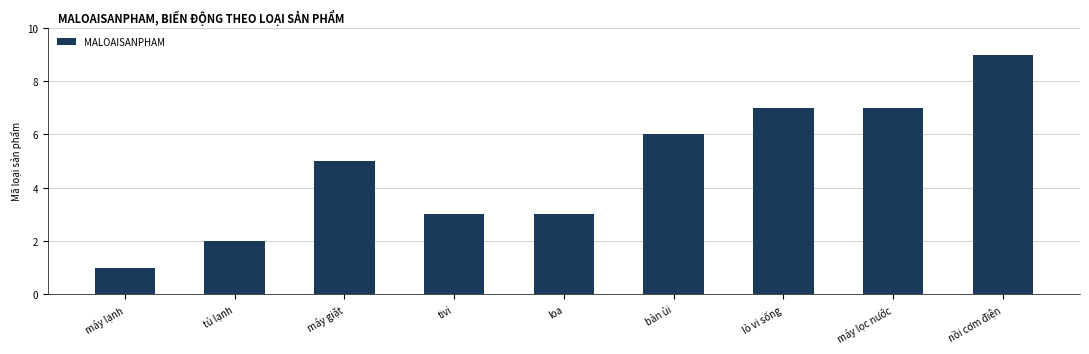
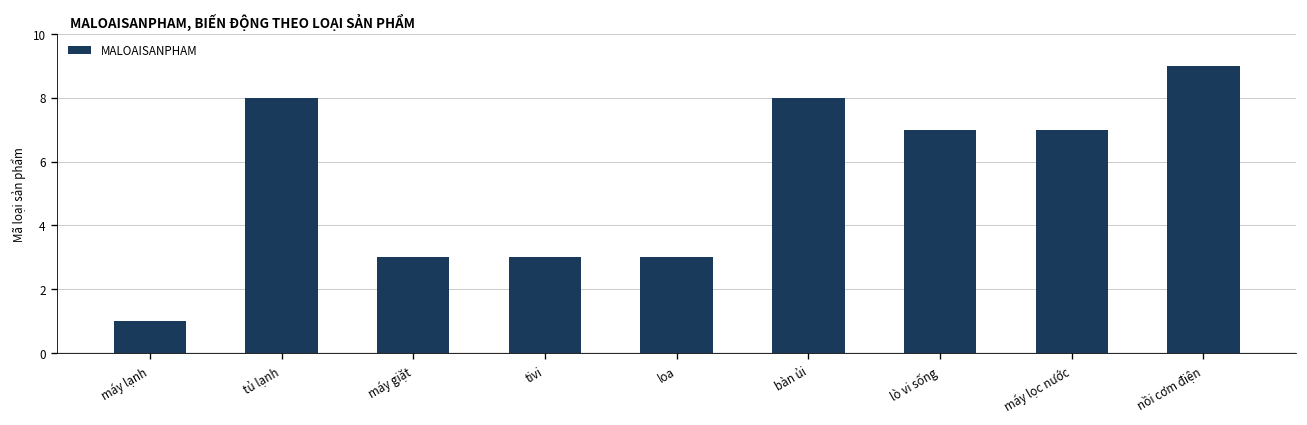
tủ lạnh: 2 -> 8
máy giặt: 5 -> 3
bàn ủi: 6 -> 8
